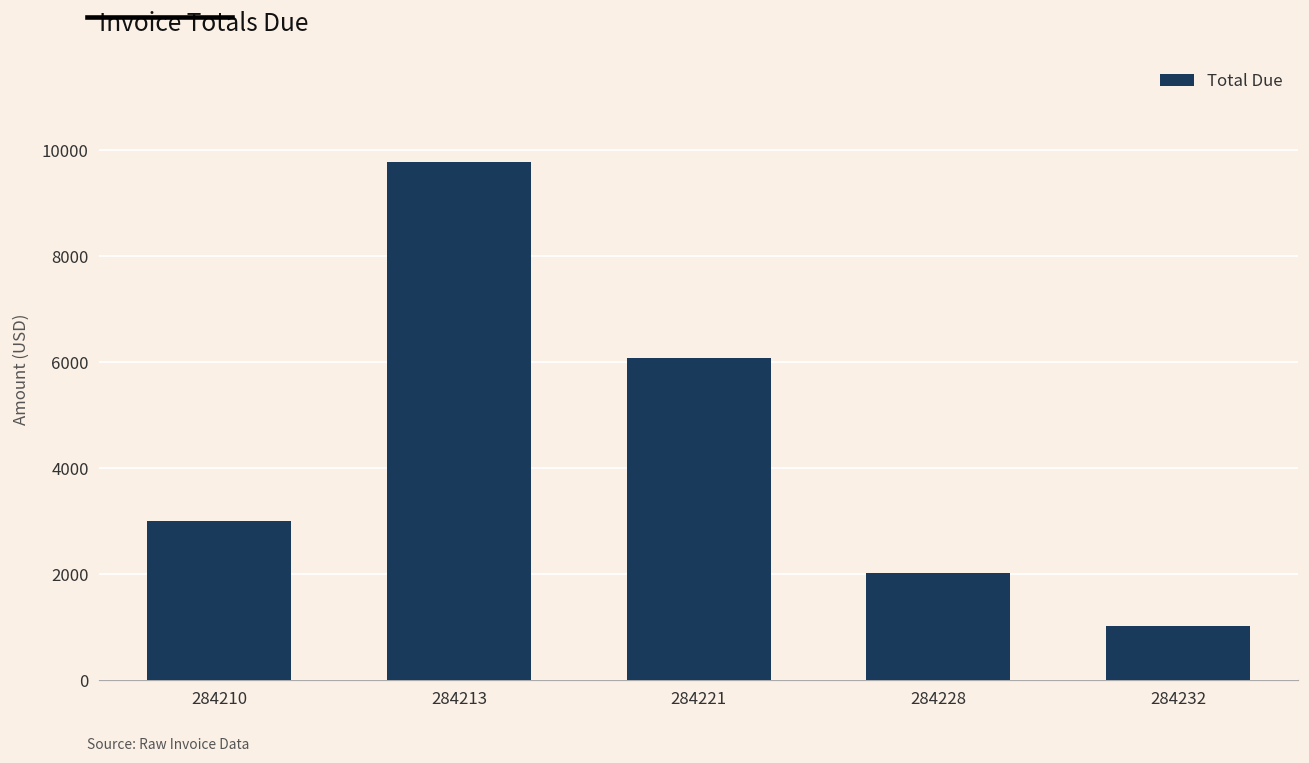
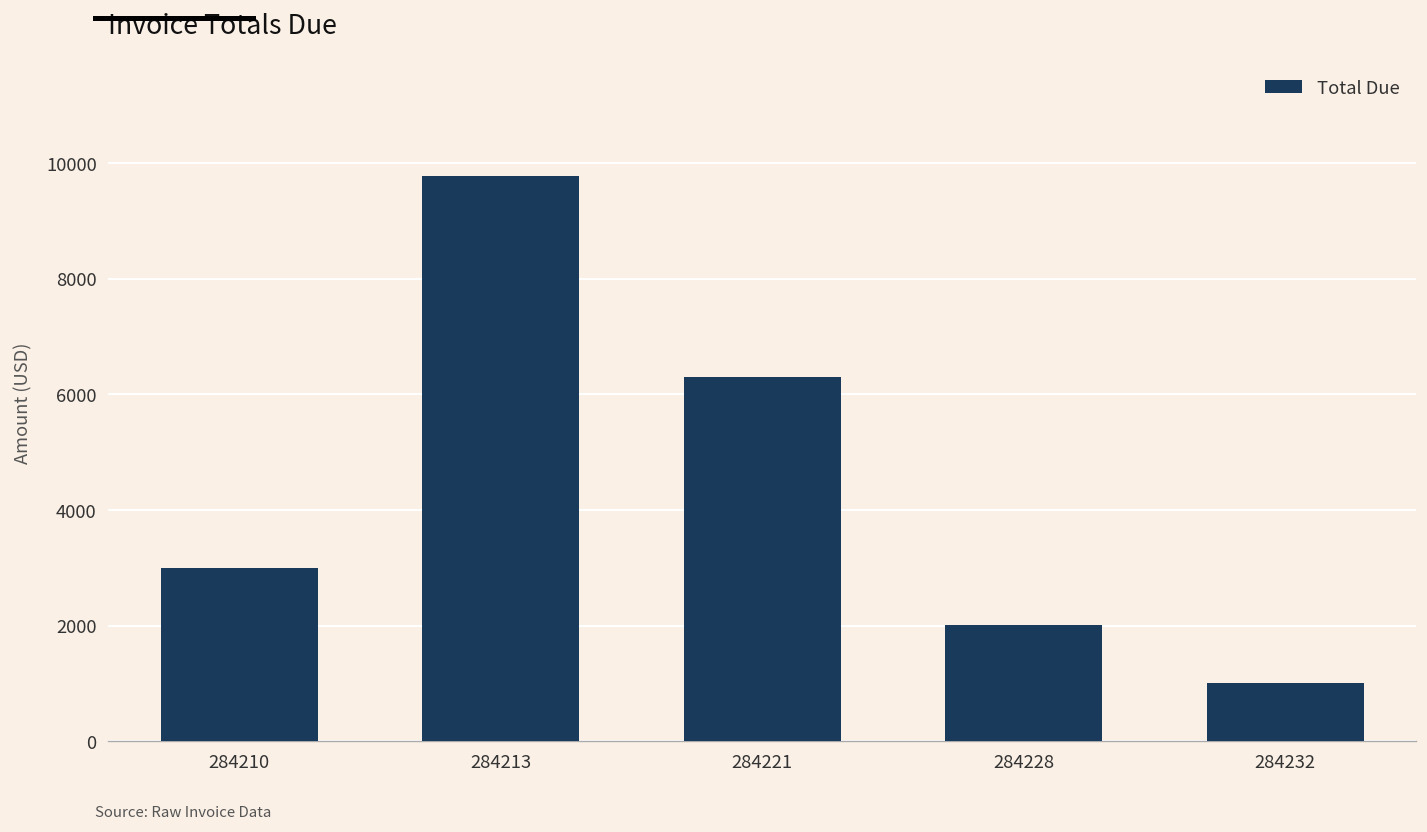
284221: 6100 -> 6300
